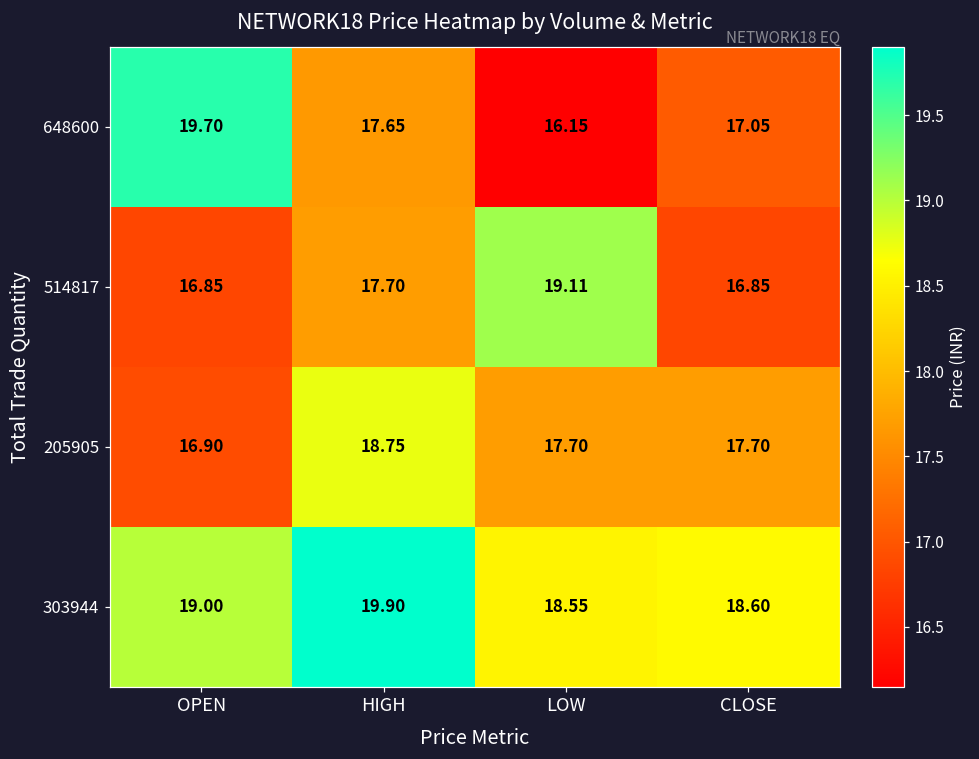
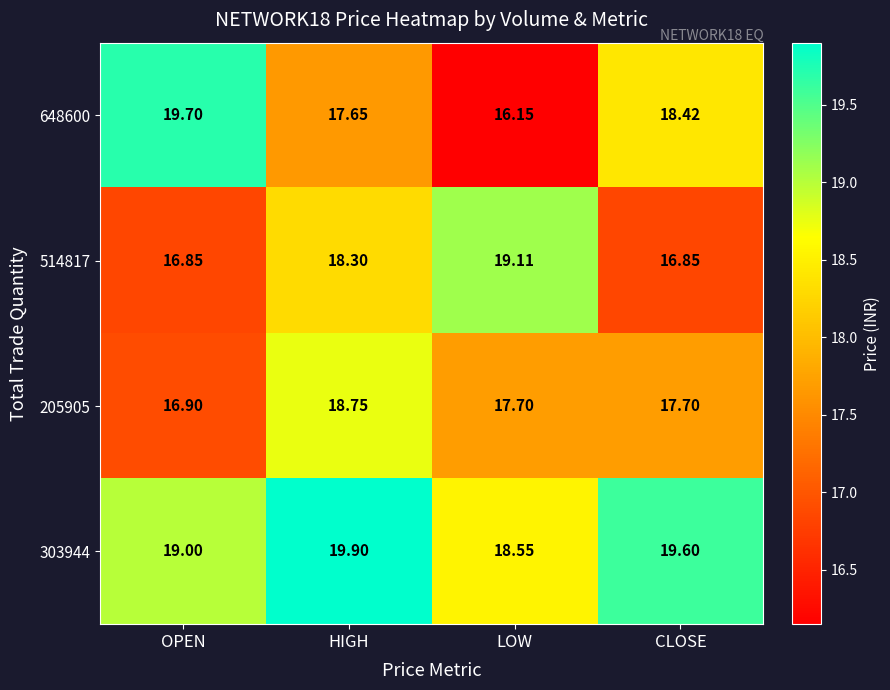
648600, CLOSE: 17.05 -> 18.42
514817, HIGH: 17.70 -> 18.30
303944, CLOSE: 18.60 -> 19.60
